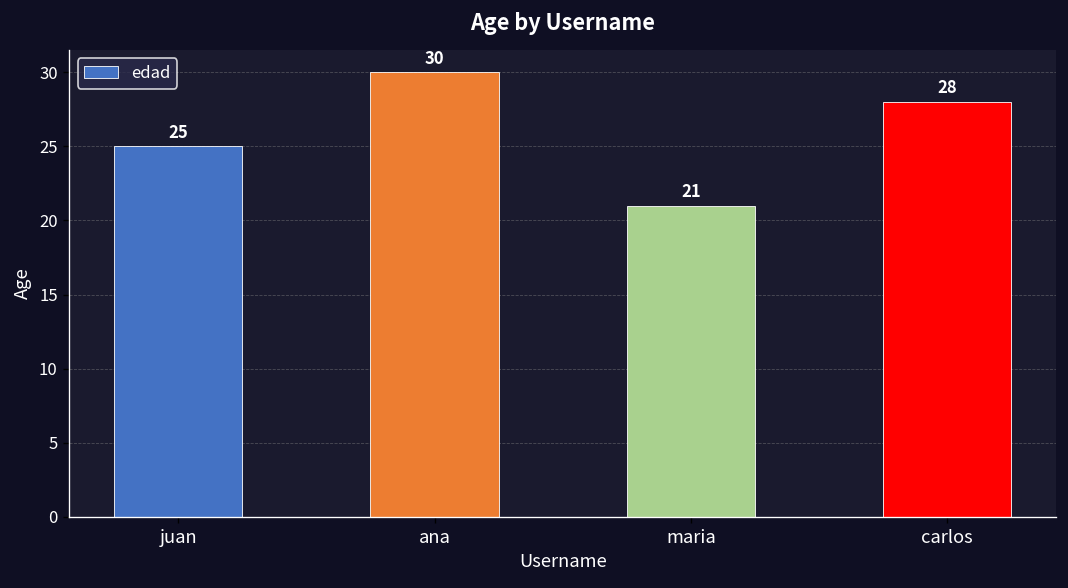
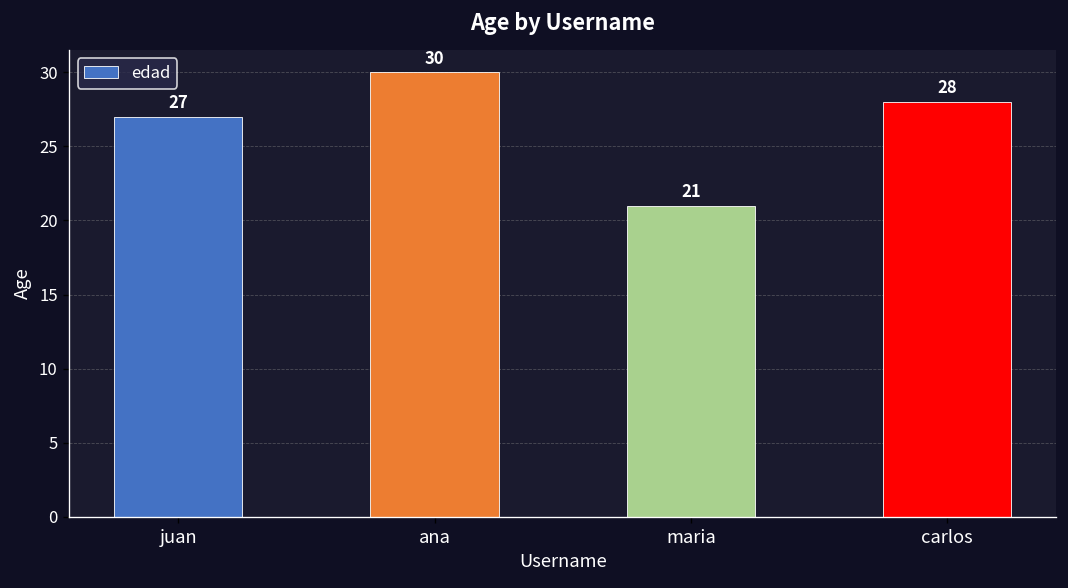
juan: 25 -> 27
